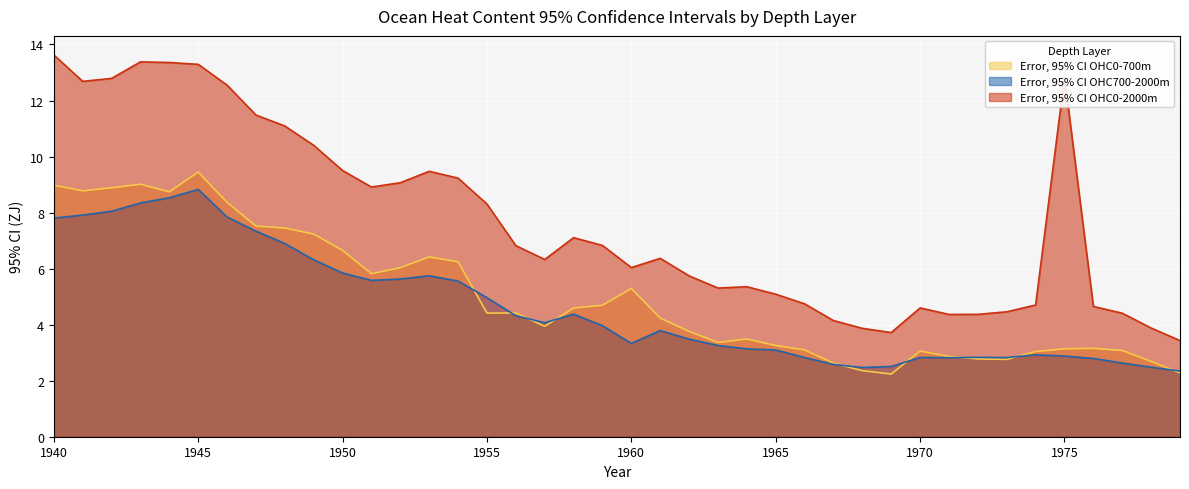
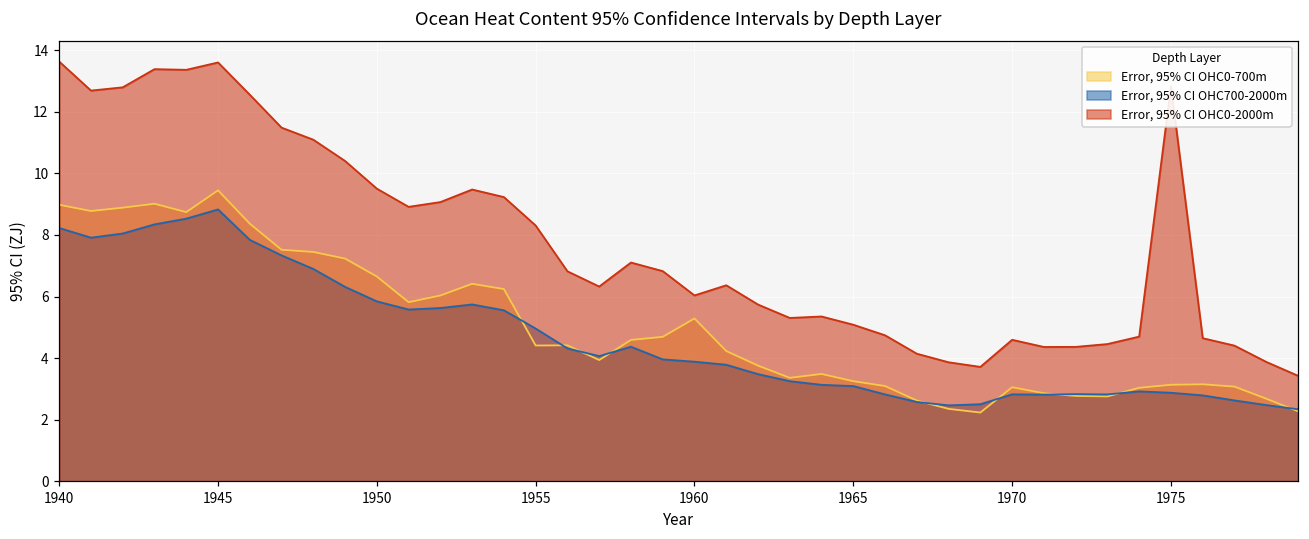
Error, 95% CI OHC700-2000m, 1940: 7.8 -> 8.2
Error, 95% CI OHC0-2000m, 1945: 13.3 -> 13.6
Error, 95% CI OHC700-2000m, 1960: 3.3 -> 3.9
